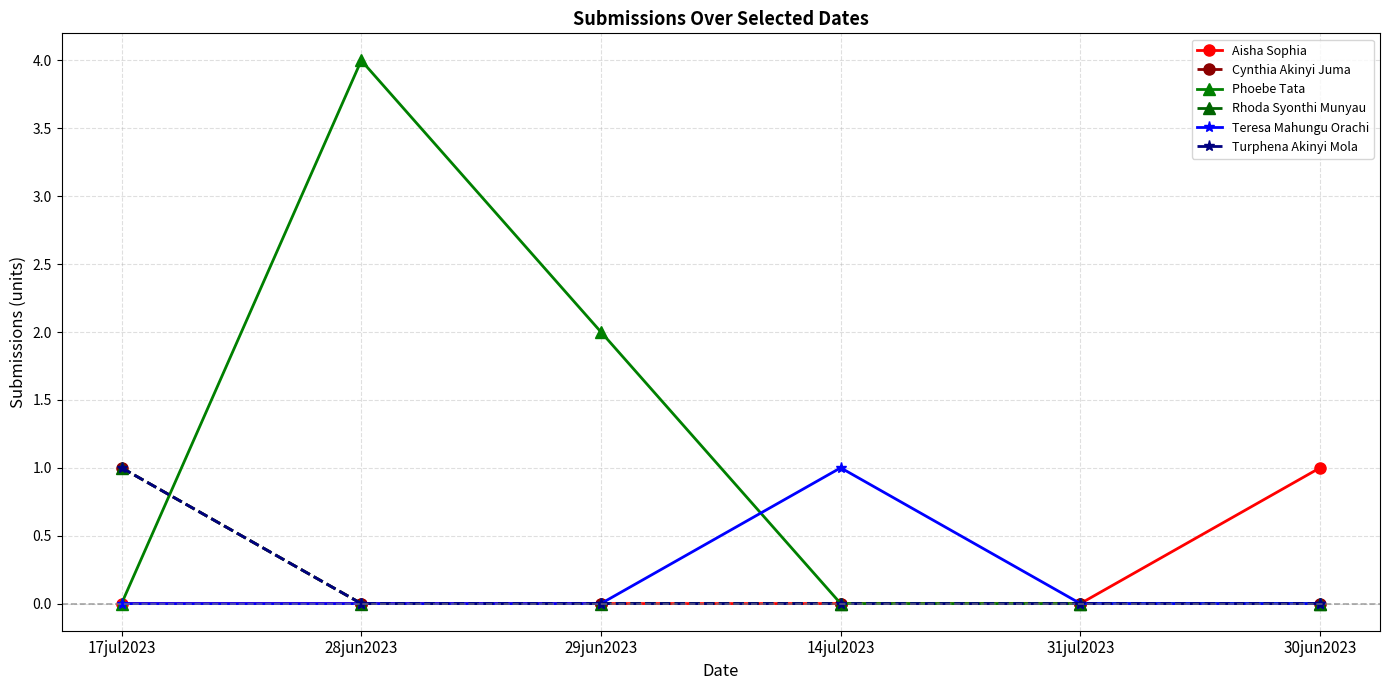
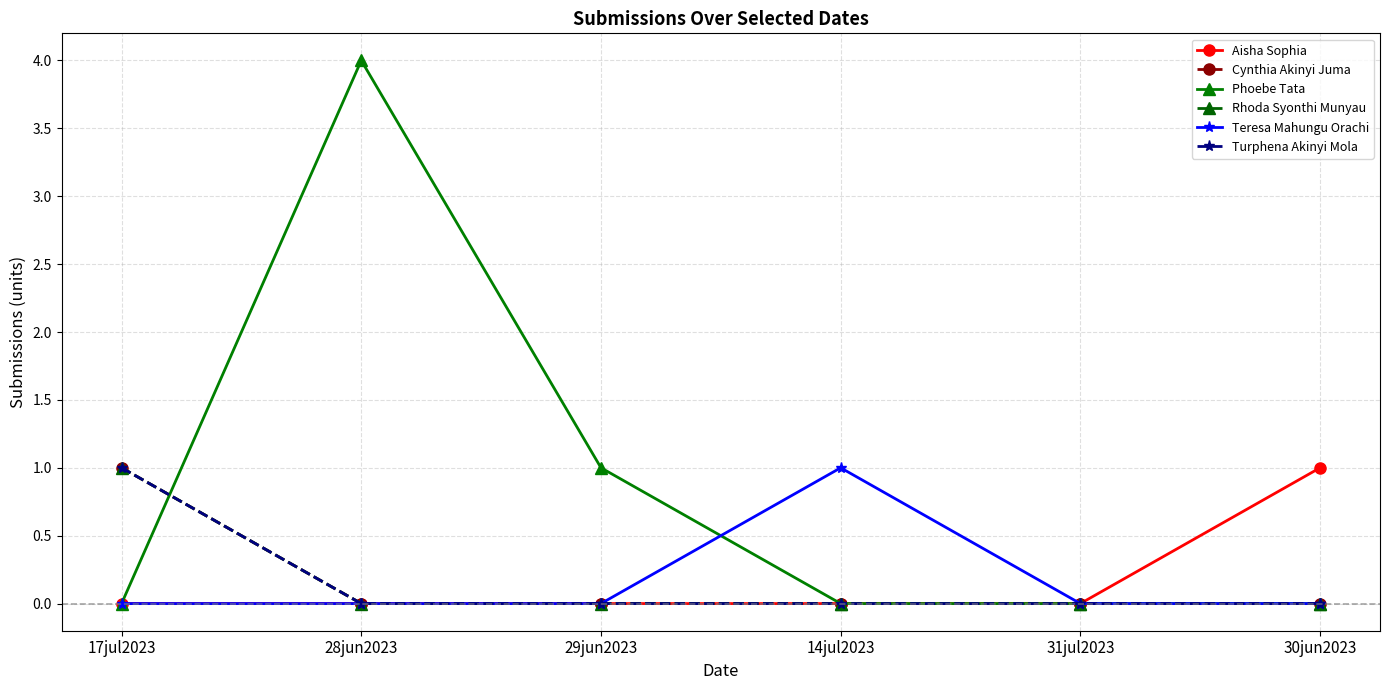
Phoebe Tata, 29jun2023: 2 -> 1
